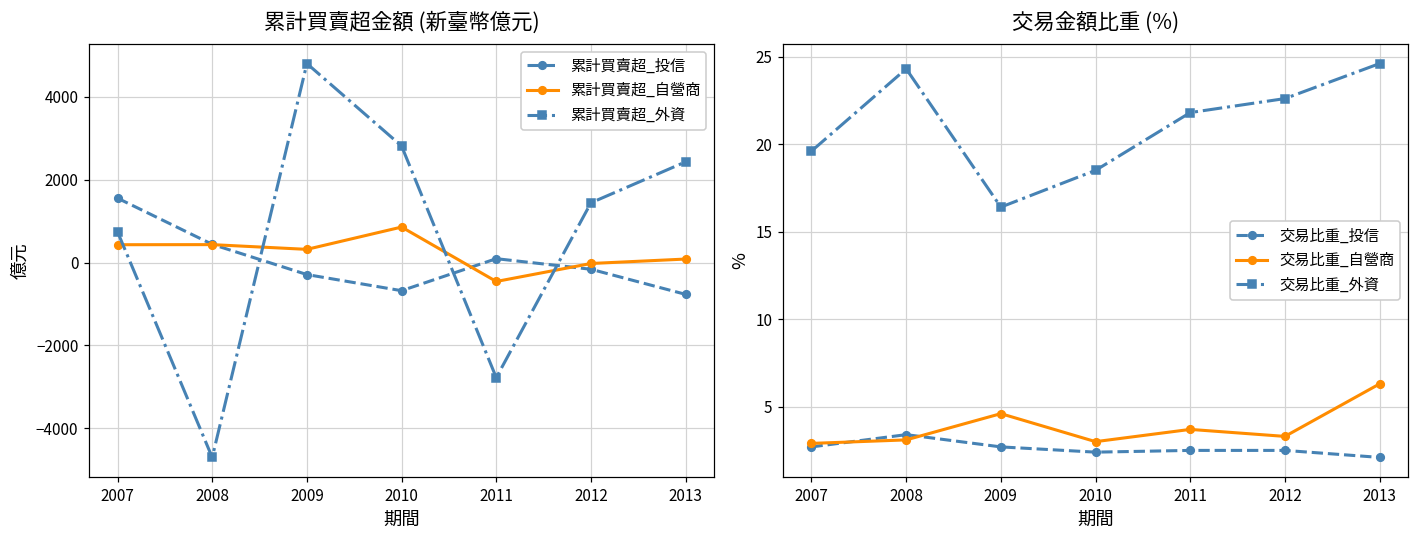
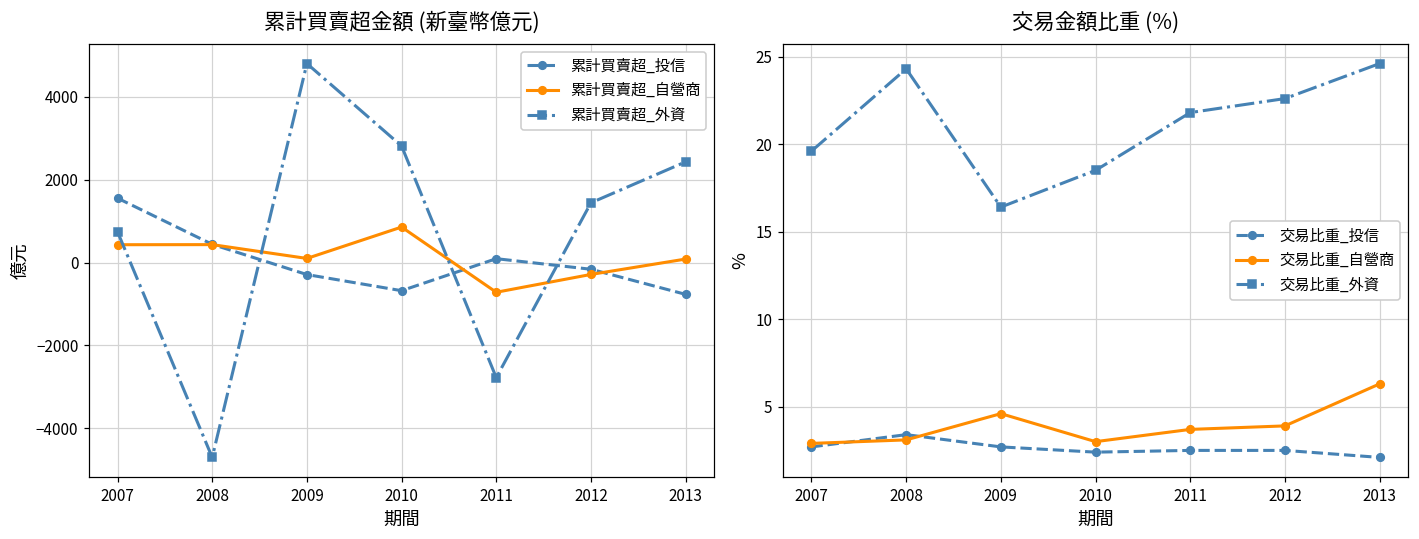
累計買賣超金額 (新臺幣億元), 累計買賣超_自營商, 2009: 300 -> 100
累計買賣超金額 (新臺幣億元), 累計買賣超_自營商, 2011: -500 -> -700
累計買賣超金額 (新臺幣億元), 累計買賣超_自營商, 2012: 0 -> -300
交易金額比重 (%), 交易比重_自營商, 2012: 3.3 -> 3.9
